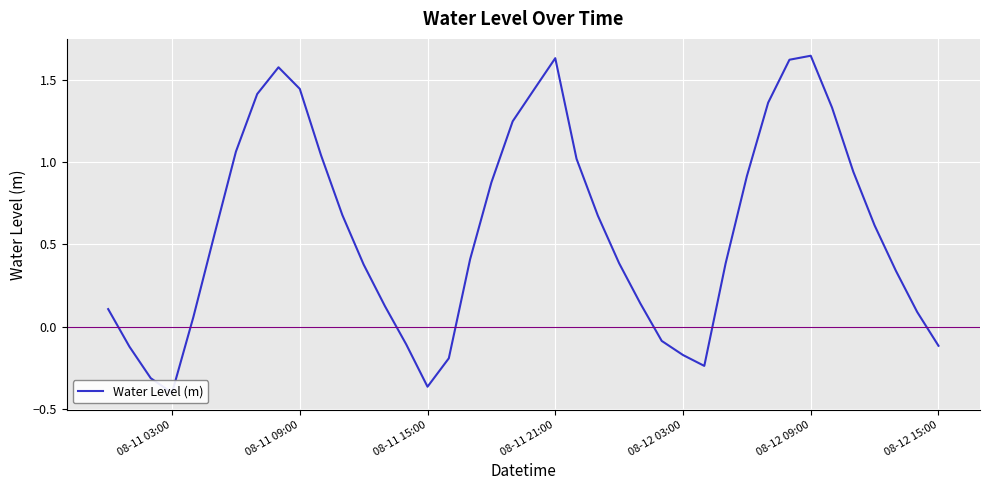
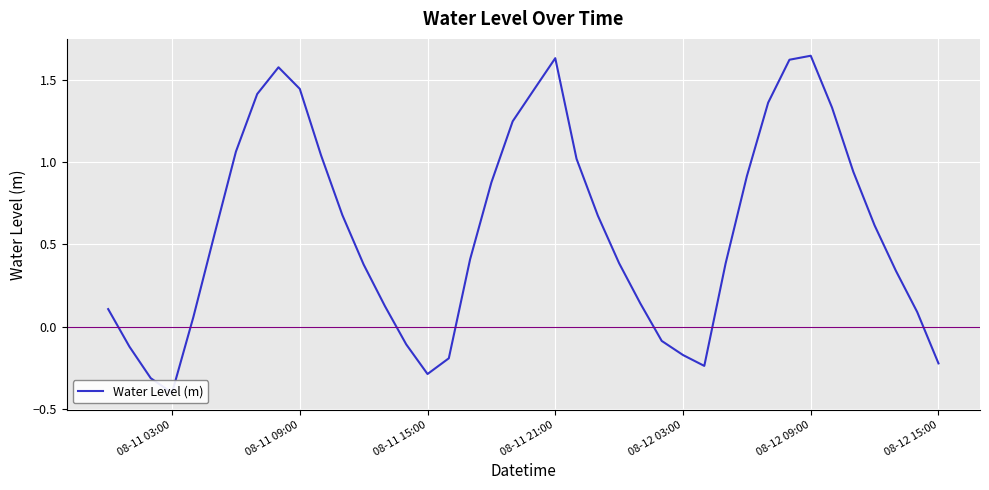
08-11 15:00: -0.36 -> -0.29
08-12 15:00: -0.12 -> -0.22
